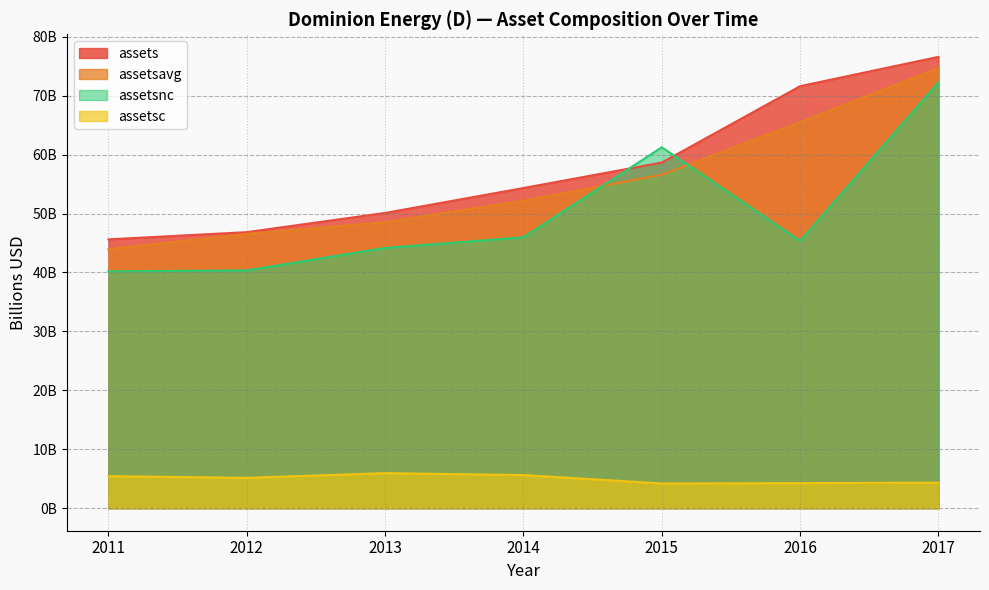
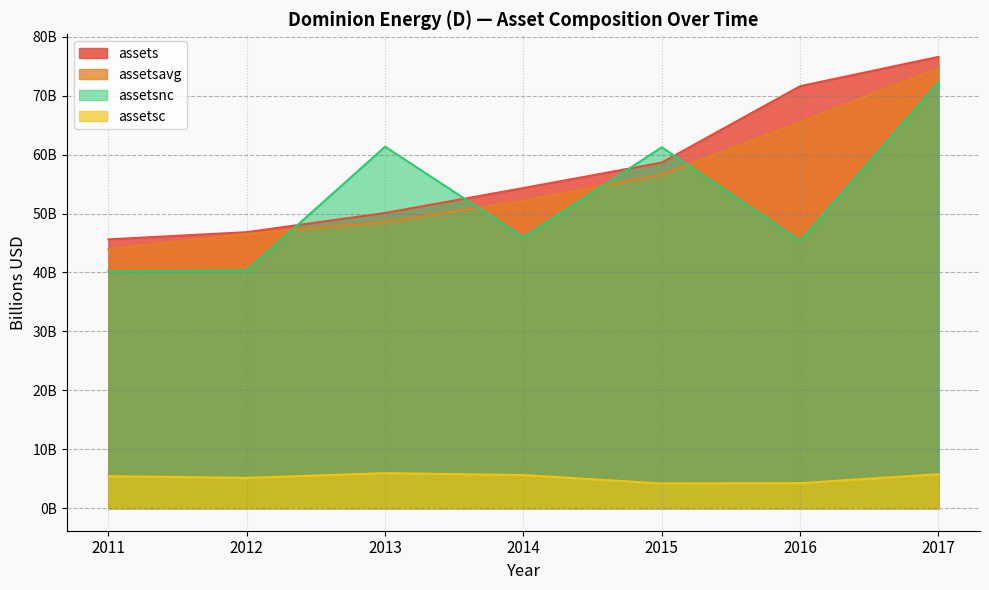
assetsnc, 2013: 44000000000 -> 61000000000
assetsc, 2017: 4000000000 -> 6000000000
